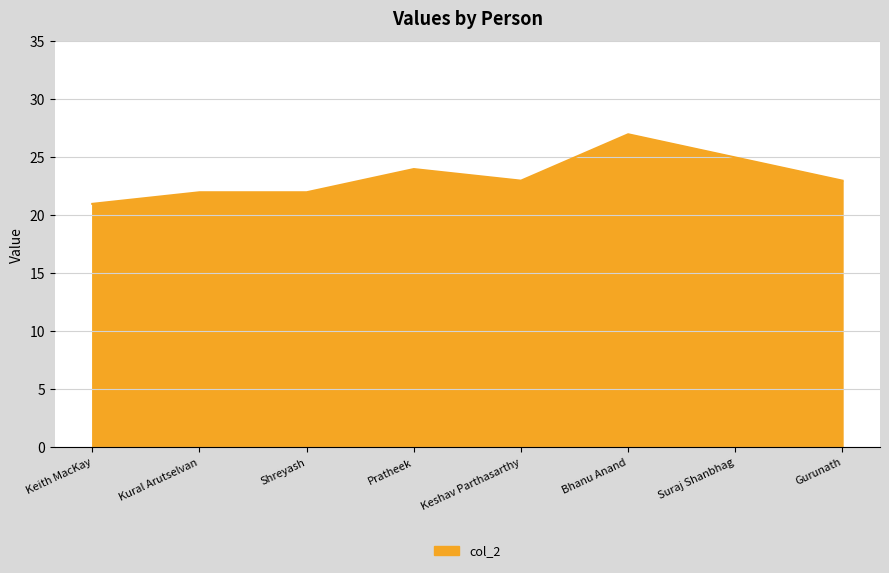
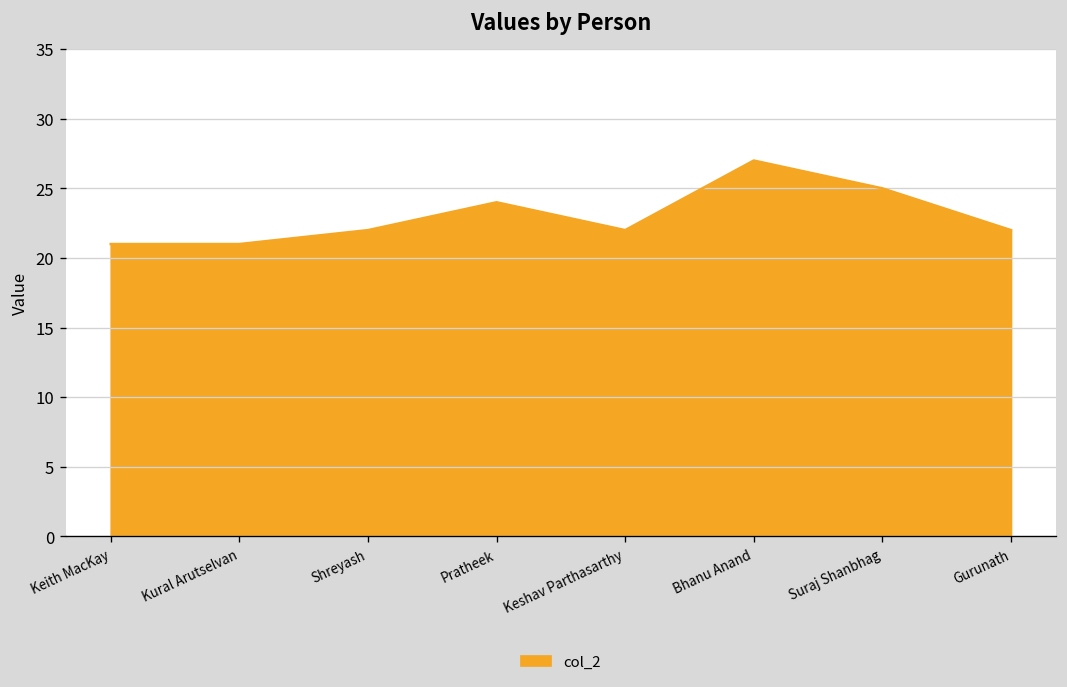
Kural Arutselvan: 22 -> 21
Keshav Parthasarthy: 23 -> 22
Gurunath: 23 -> 22
